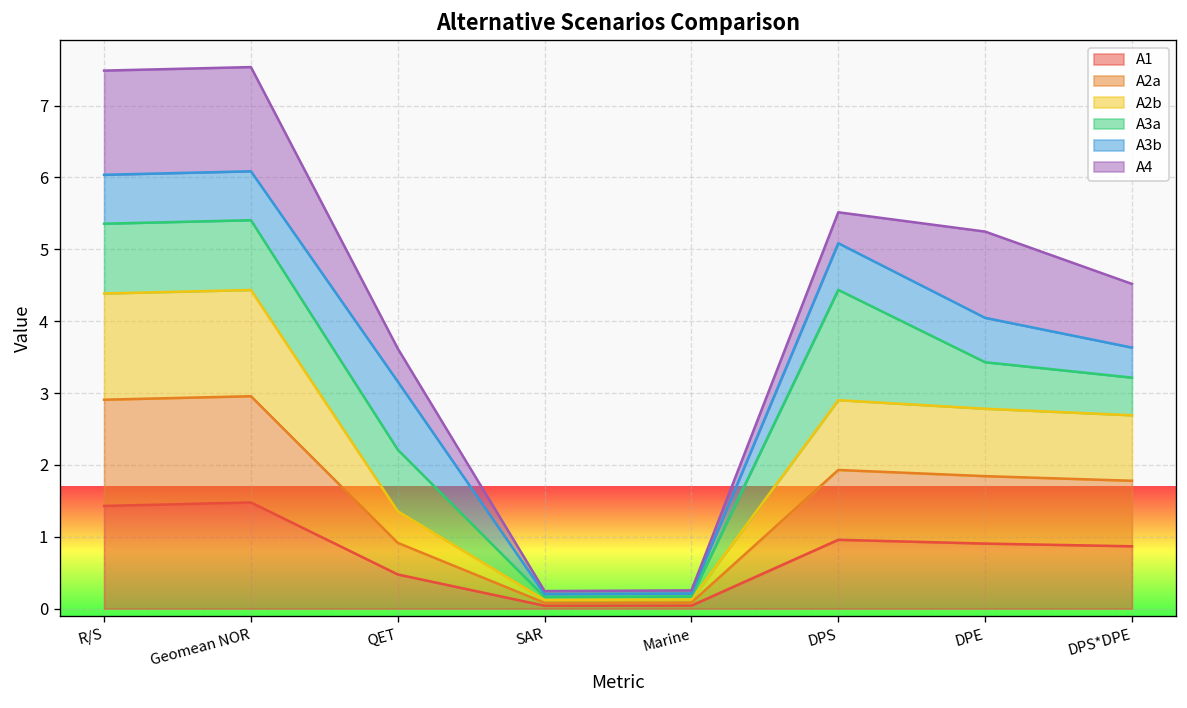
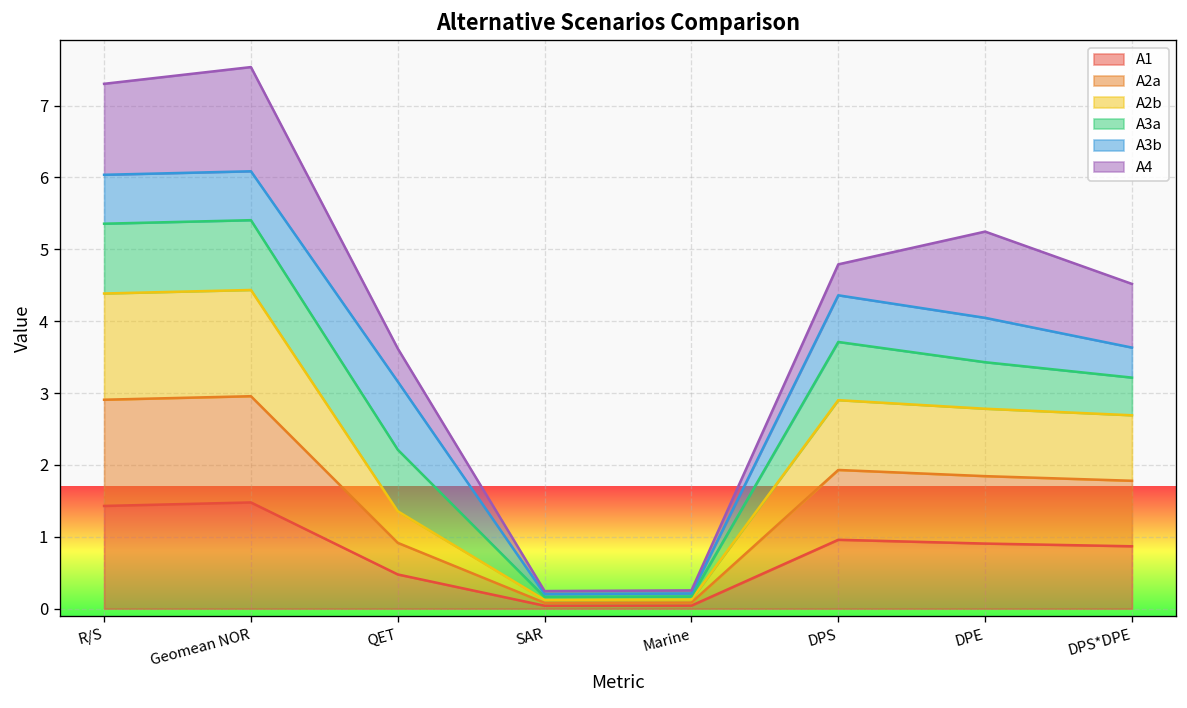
A4, R/S: 1.4 -> 1.3
A3a, DPS: 1.5 -> 0.8
